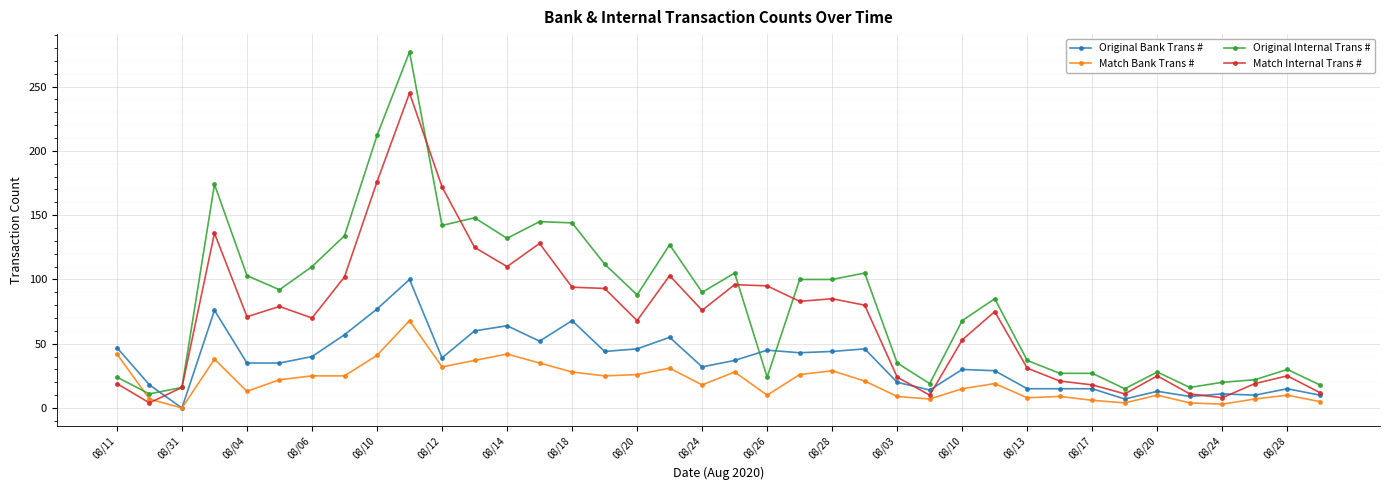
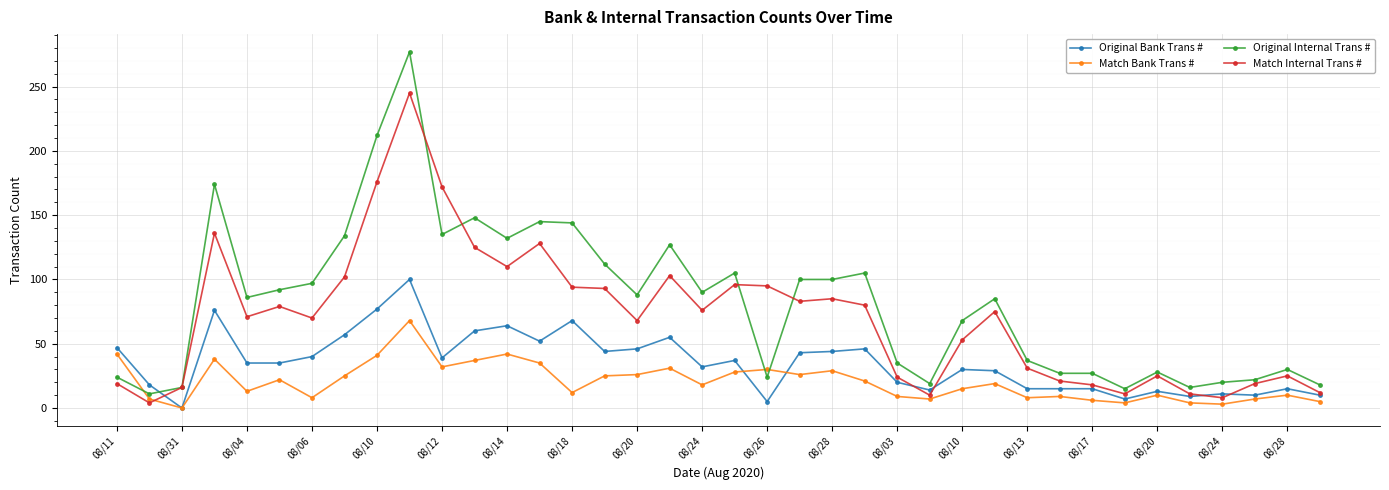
Original Internal Trans #, 08/04: 103 -> 86
Match Bank Trans #, 08/06: 25 -> 8
Original Internal Trans #, 08/06: 110 -> 97
Original Internal Trans #, 08/12: 142 -> 135
Match Bank Trans #, 08/18: 28 -> 12
Original Bank Trans #, 08/26: 45 -> 5
Match Bank Trans #, 08/26: 10 -> 30
